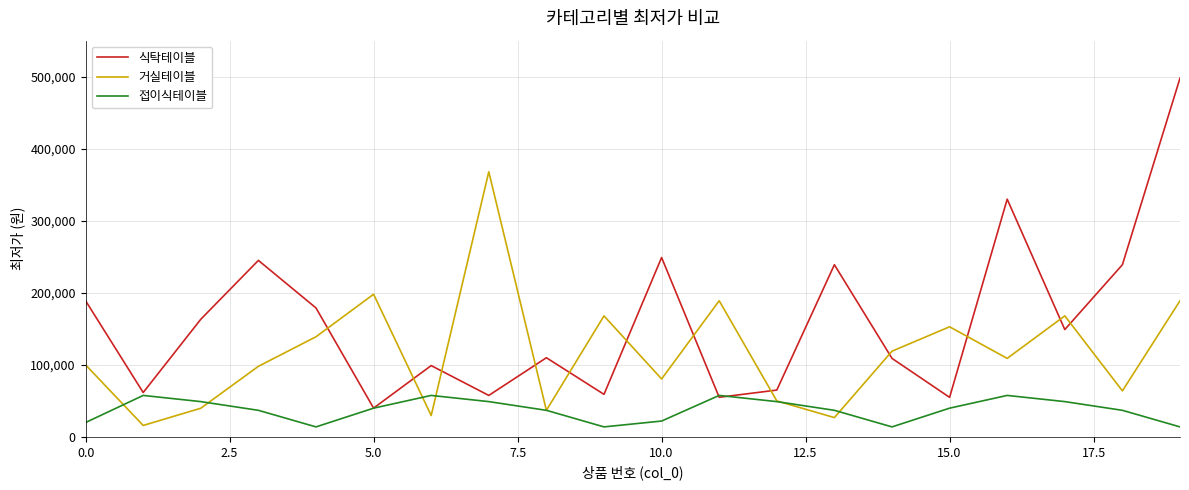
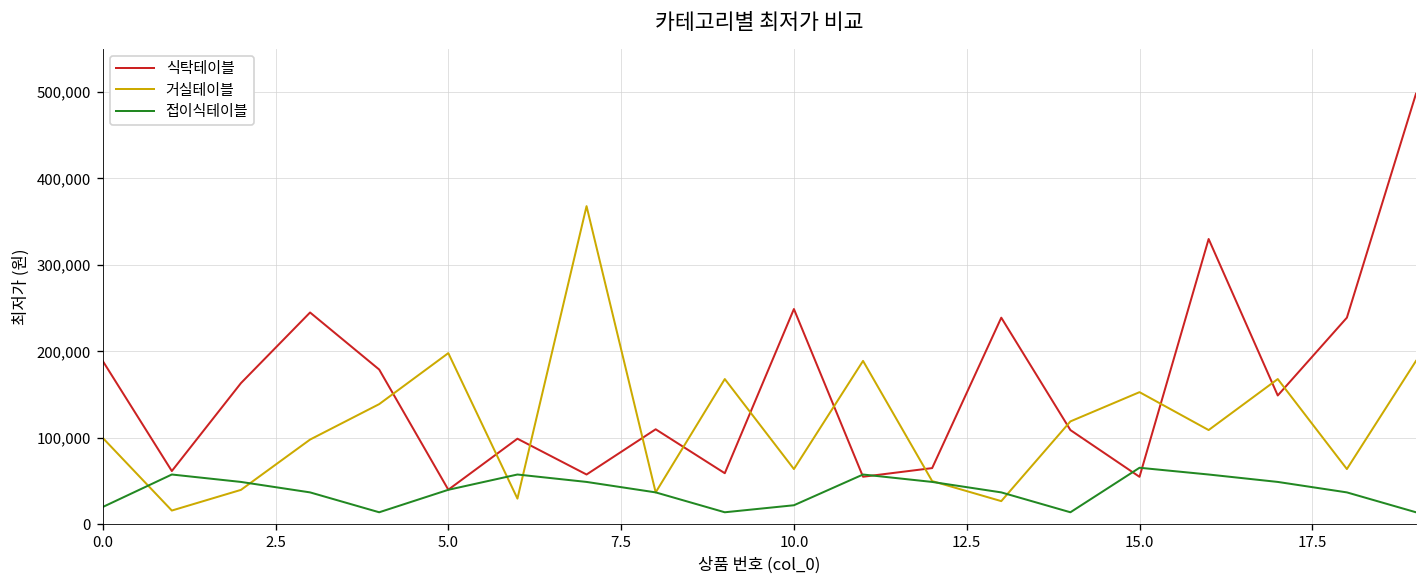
거실테이블, 10.0: 80,000 -> 60,000
접이식테이블, 15.0: 40,000 -> 70,000
